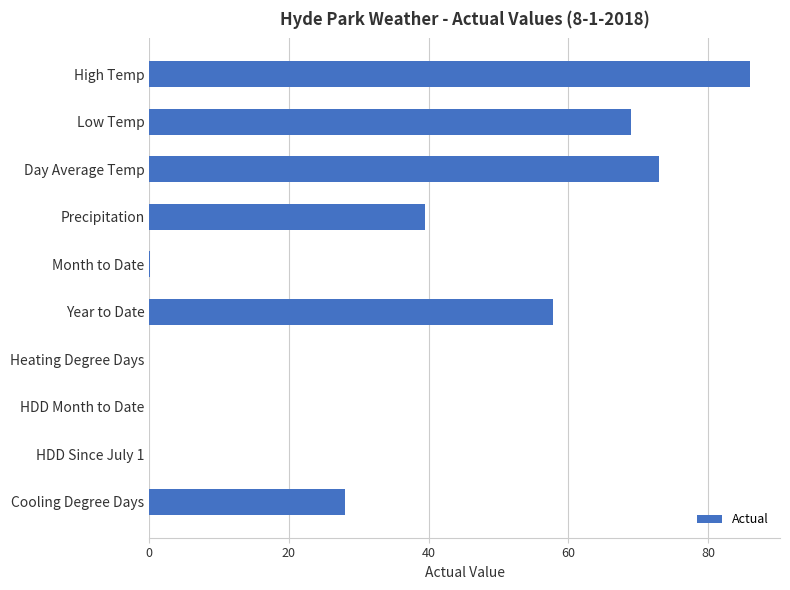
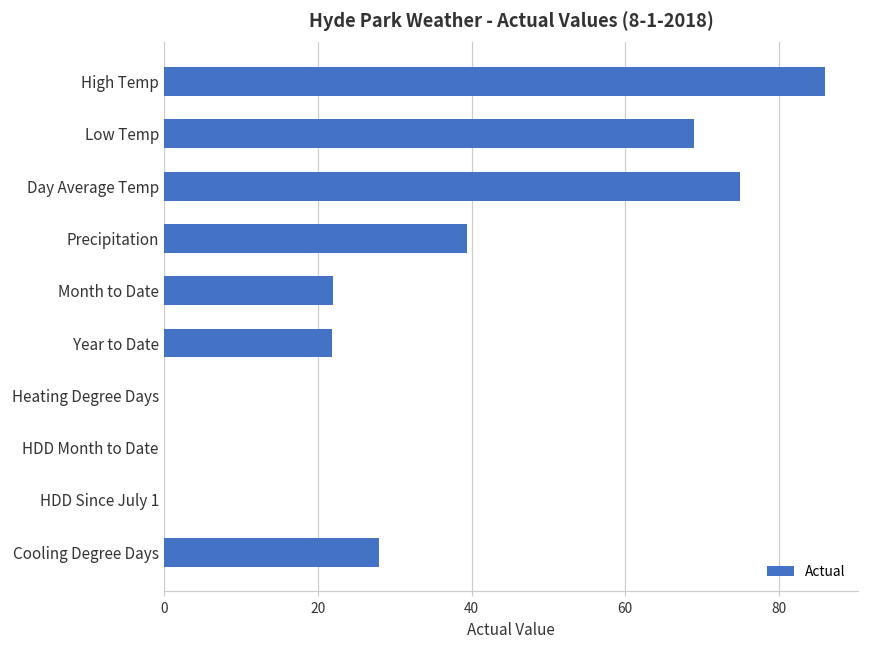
Day Average Temp: 73 -> 75
Month to Date: 0 -> 22
Year to Date: 58 -> 22
